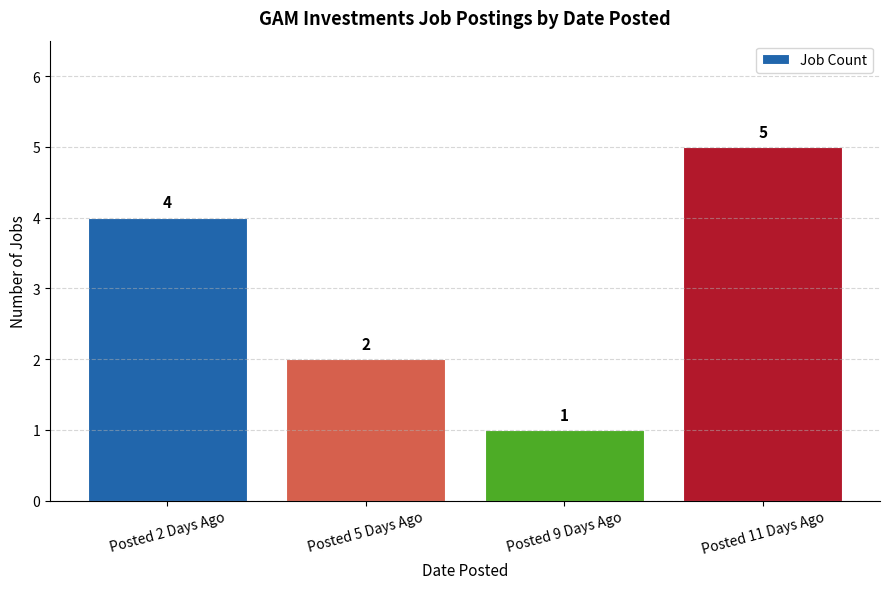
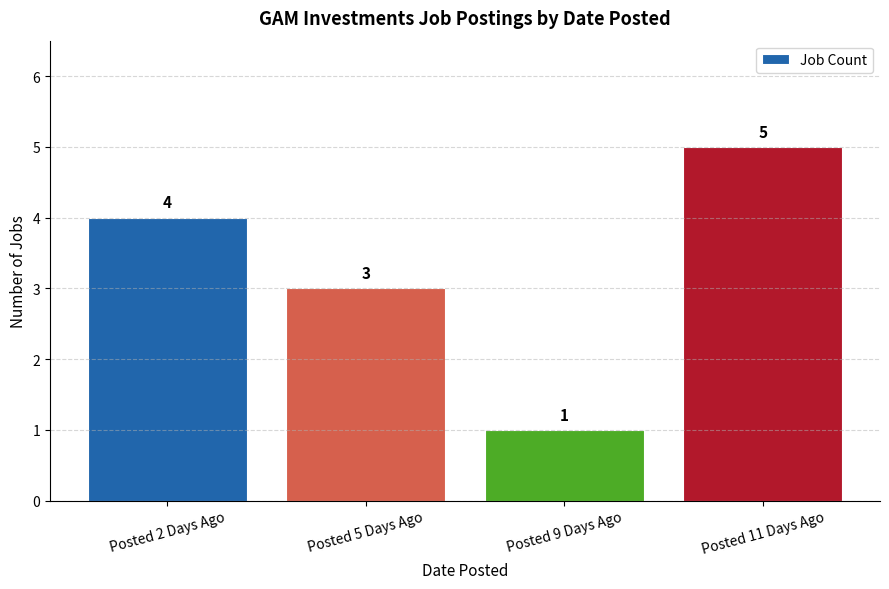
Posted 5 Days Ago: 2 -> 3
